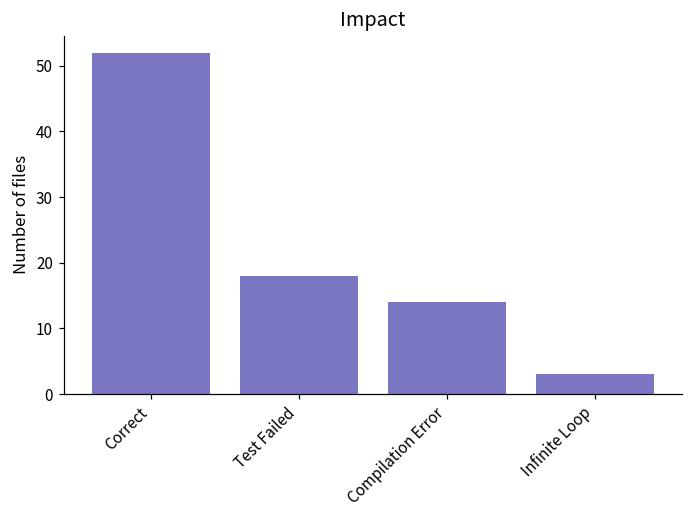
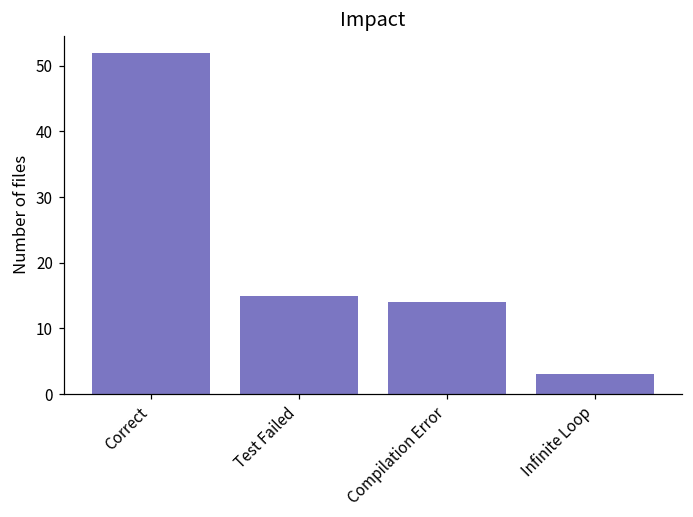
Test Failed: 18 -> 15
